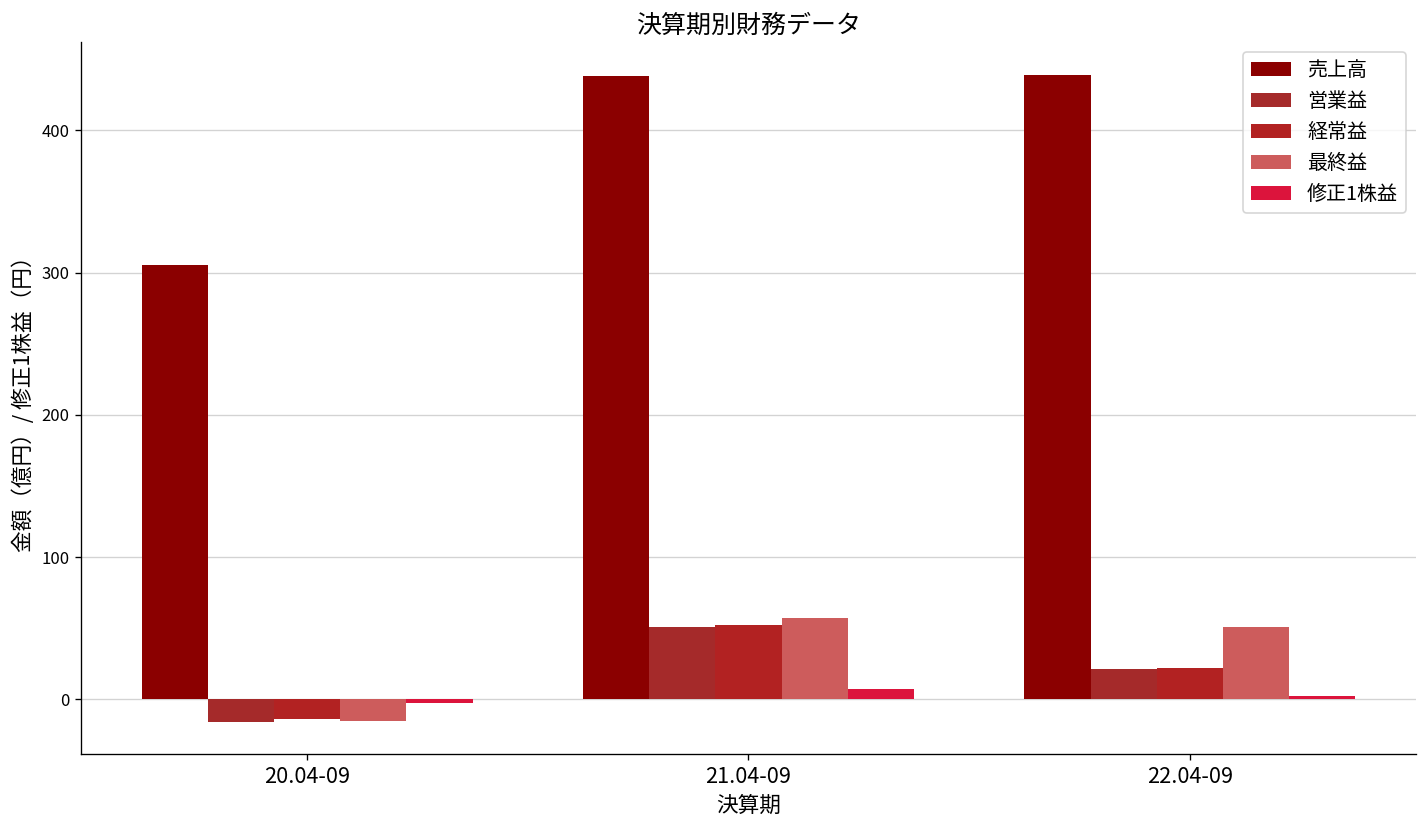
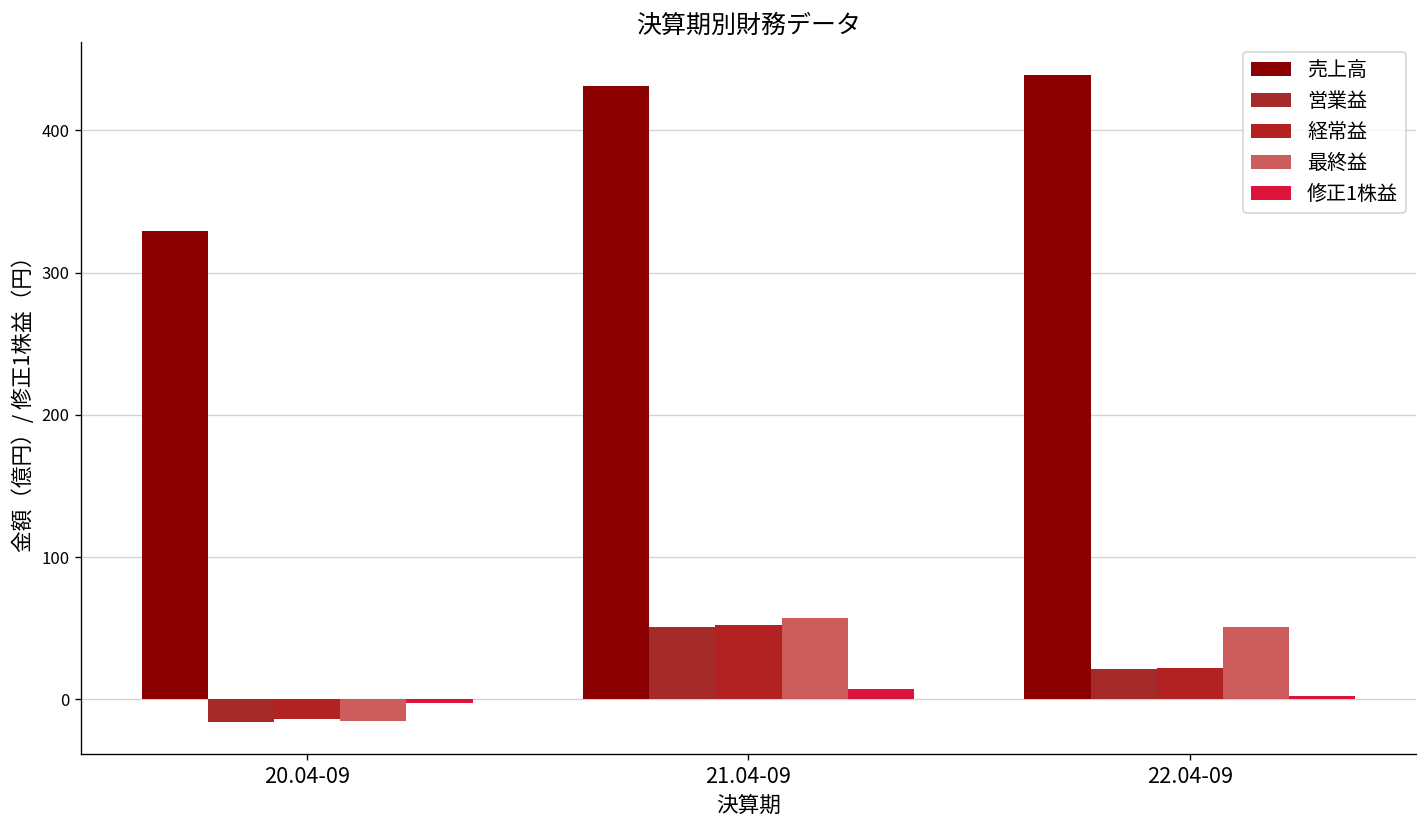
売上高, 20.04-09: 305 -> 329
売上高, 21.04-09: 438 -> 431
